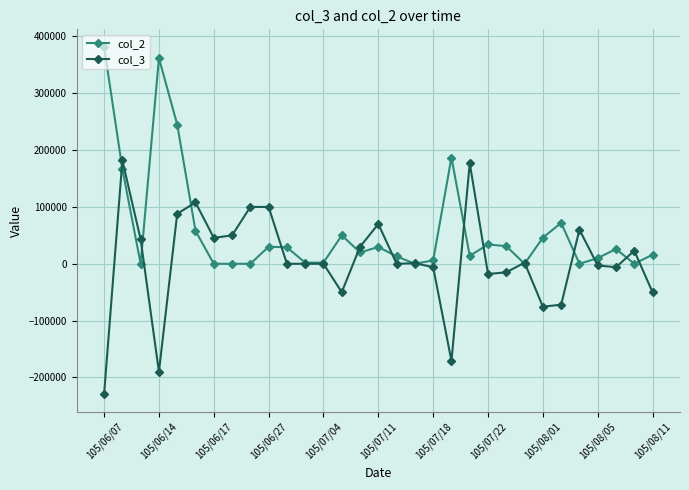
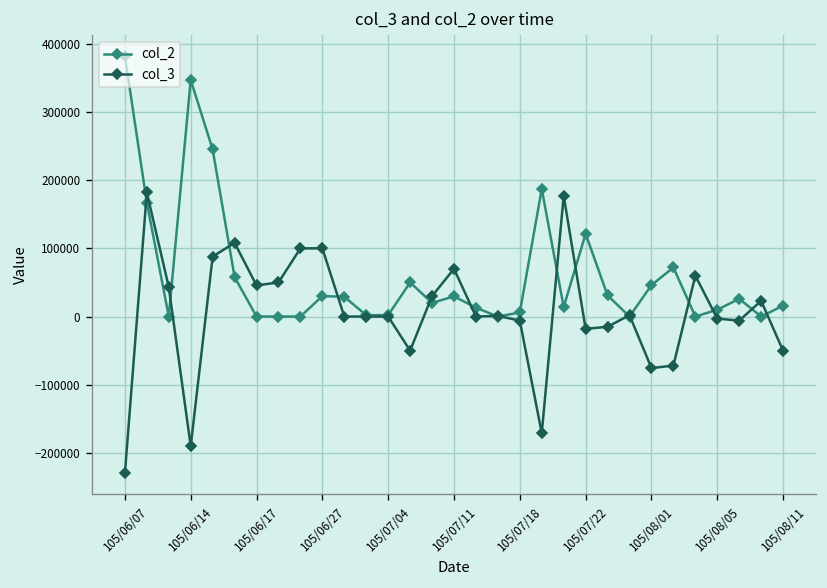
col_2, 105/06/14: 360000 -> 350000
col_2, 105/07/22: 30000 -> 120000
